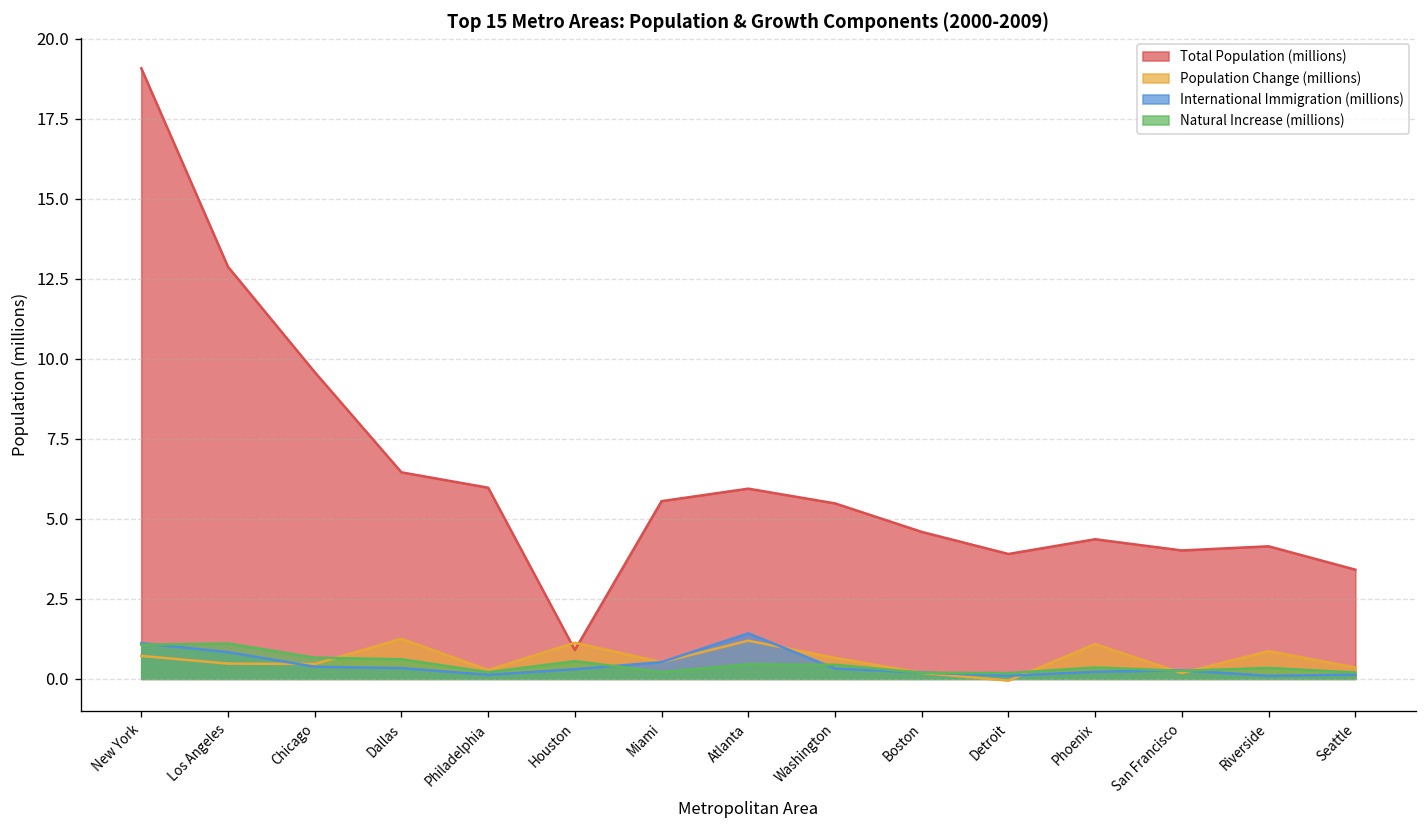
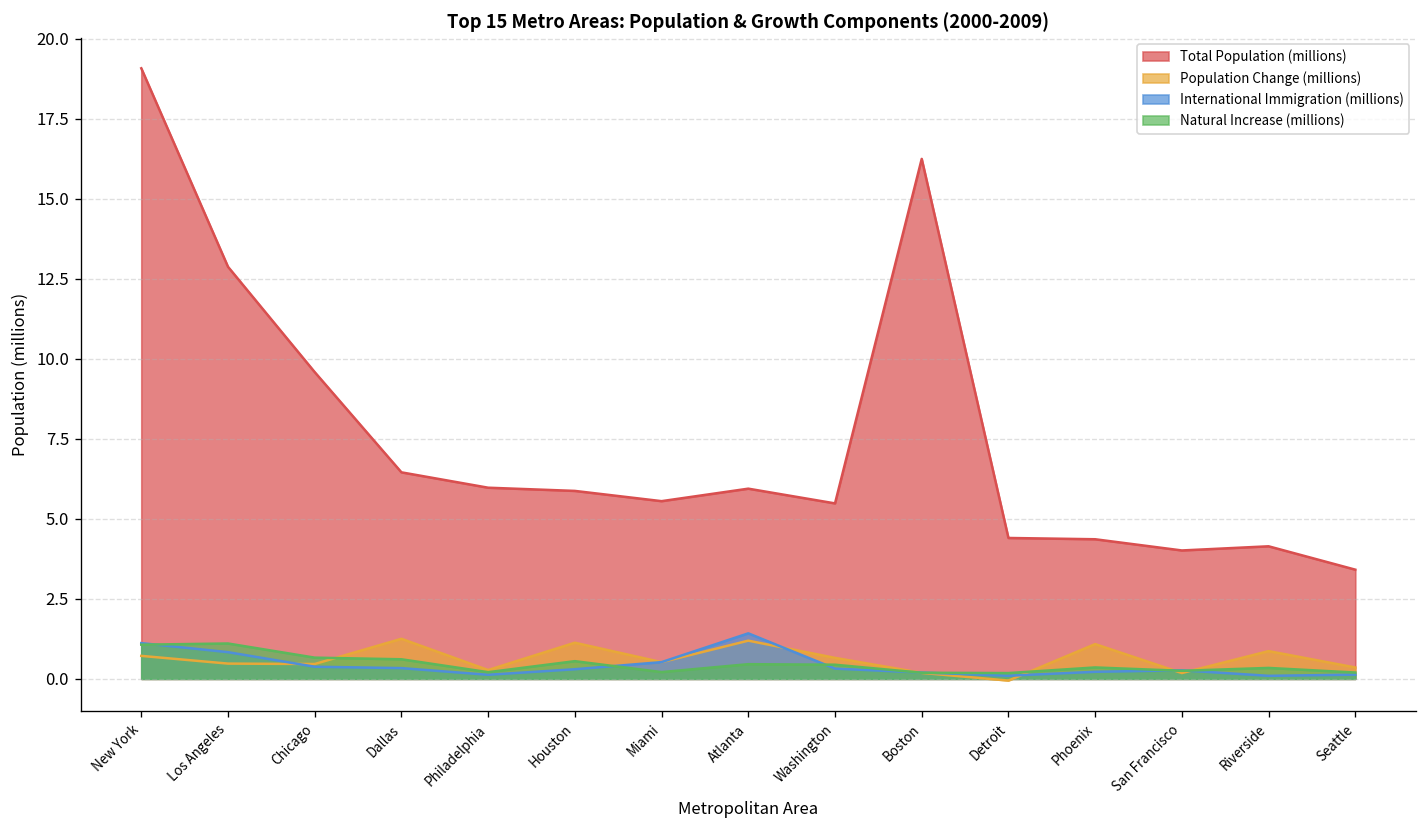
Total Population (millions), Houston: 0.9 -> 5.9
Total Population (millions), Boston: 4.6 -> 16.2
Total Population (millions), Detroit: 3.9 -> 4.4
